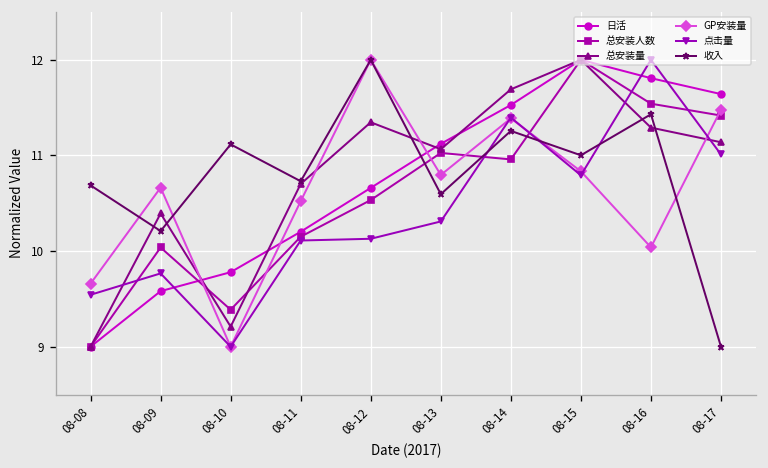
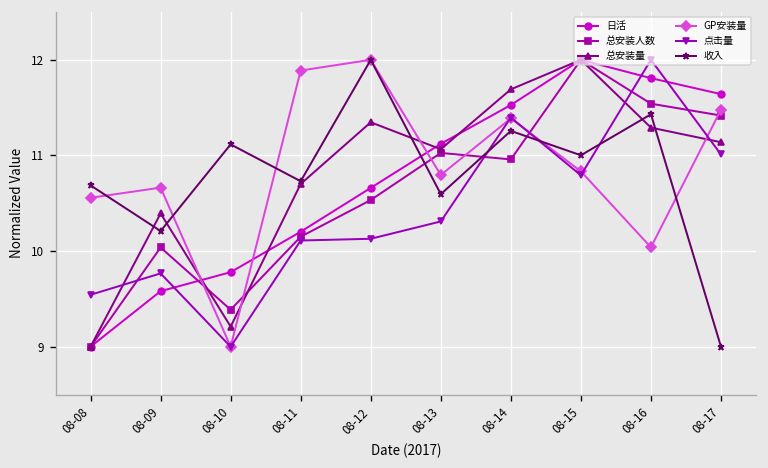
GP安装量, 08-08: 9.7 -> 10.6
GP安装量, 08-11: 10.5 -> 11.9
